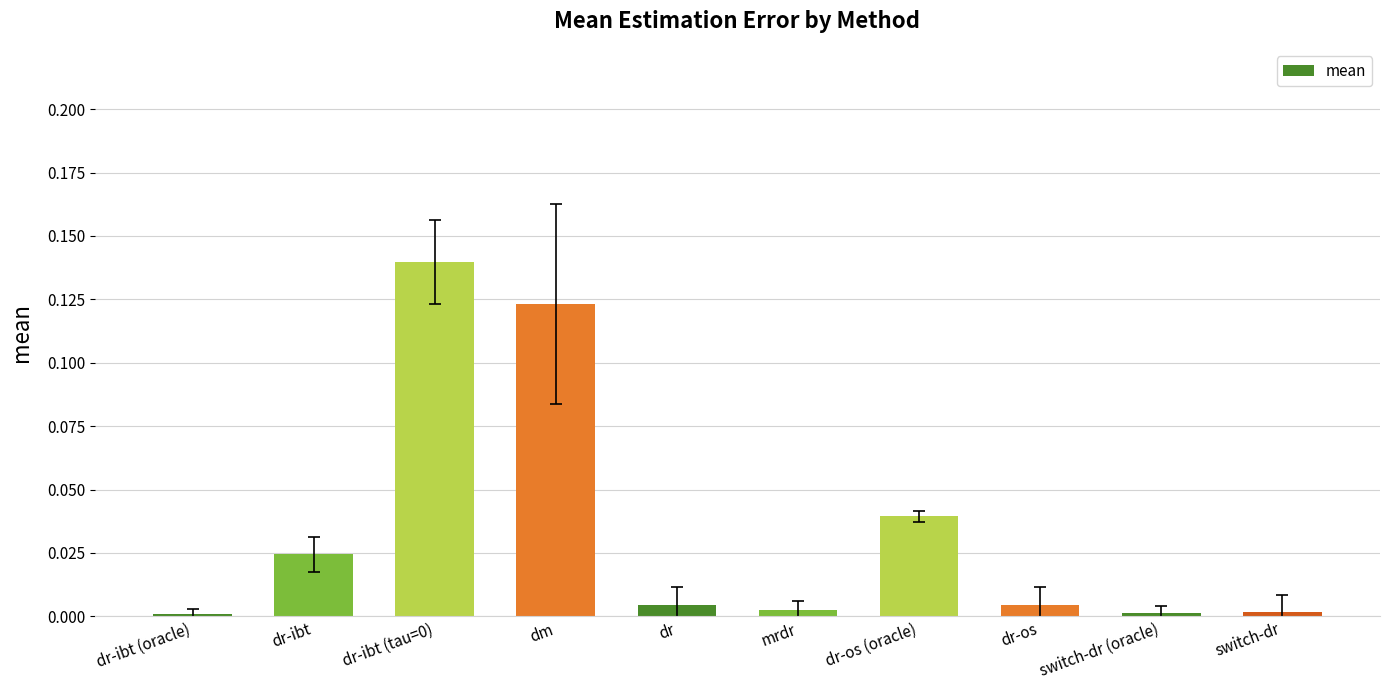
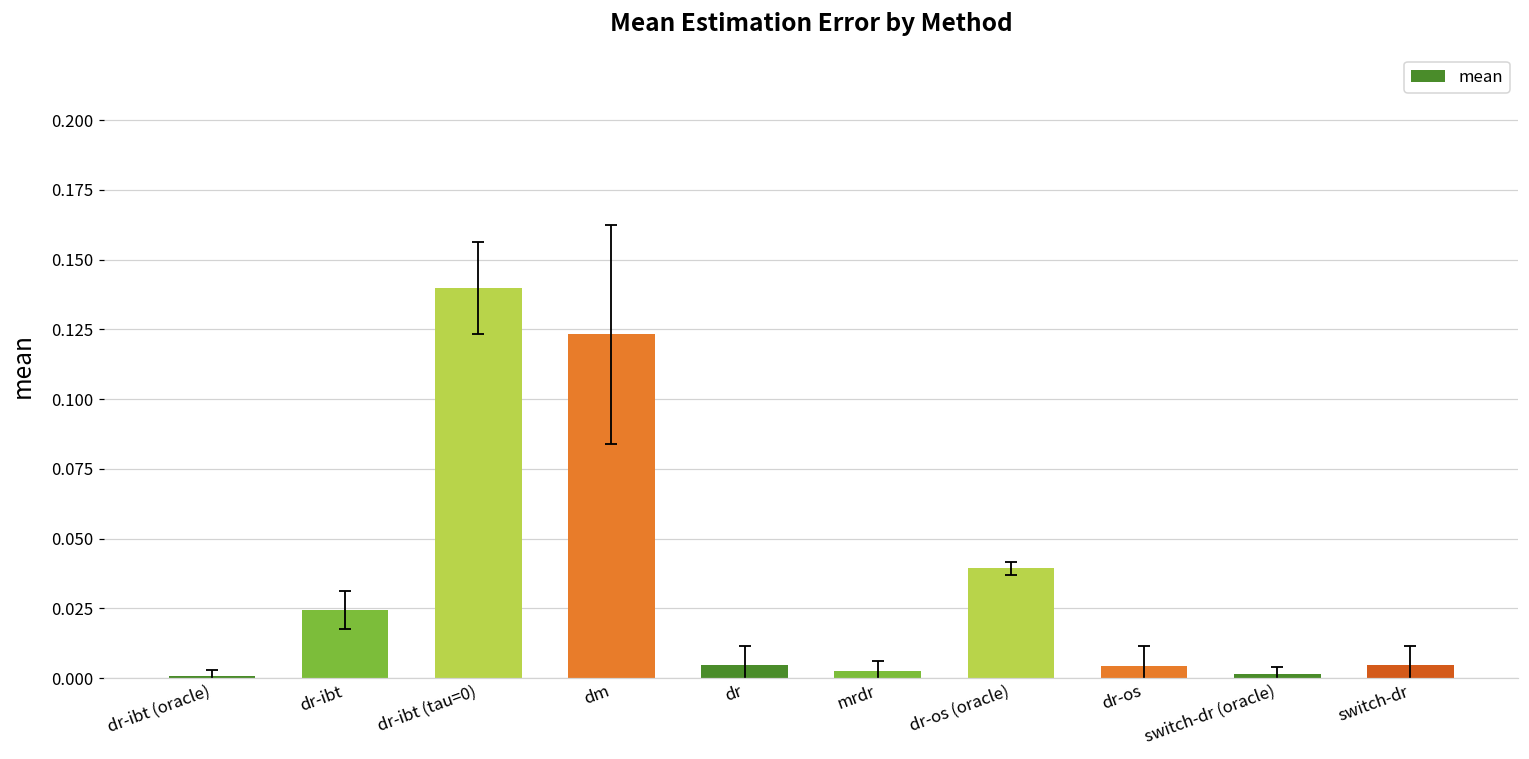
mean, switch-dr: 0.002 -> 0.005
